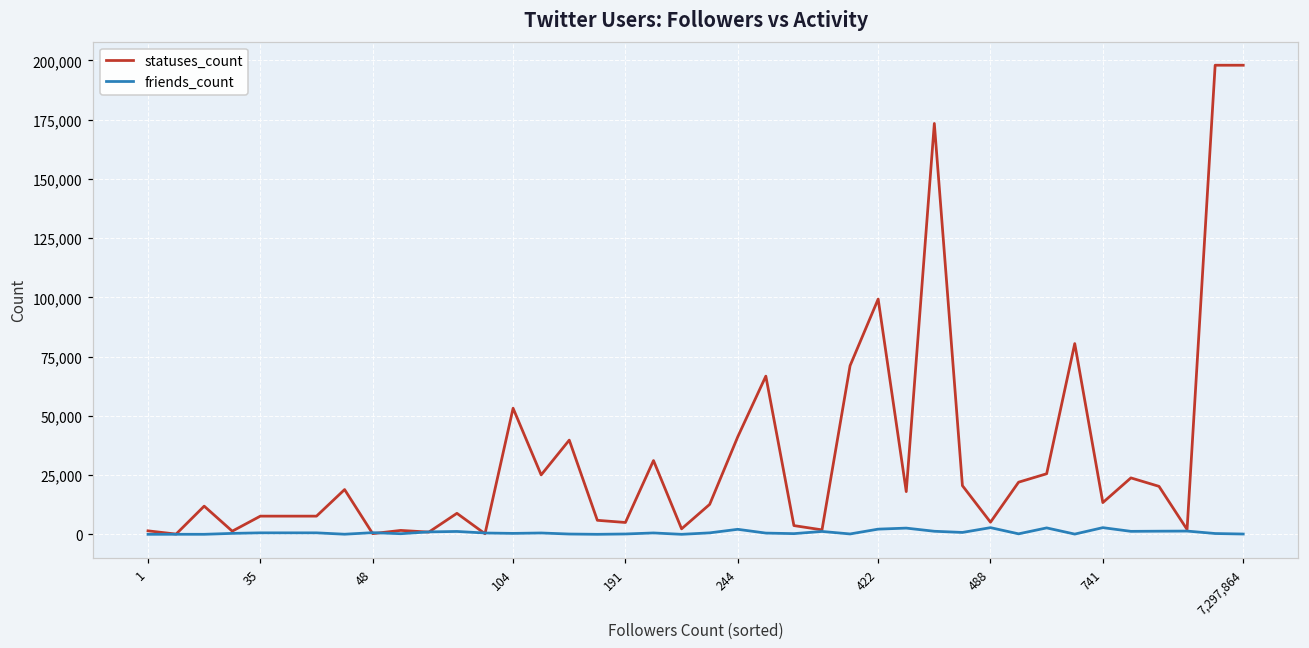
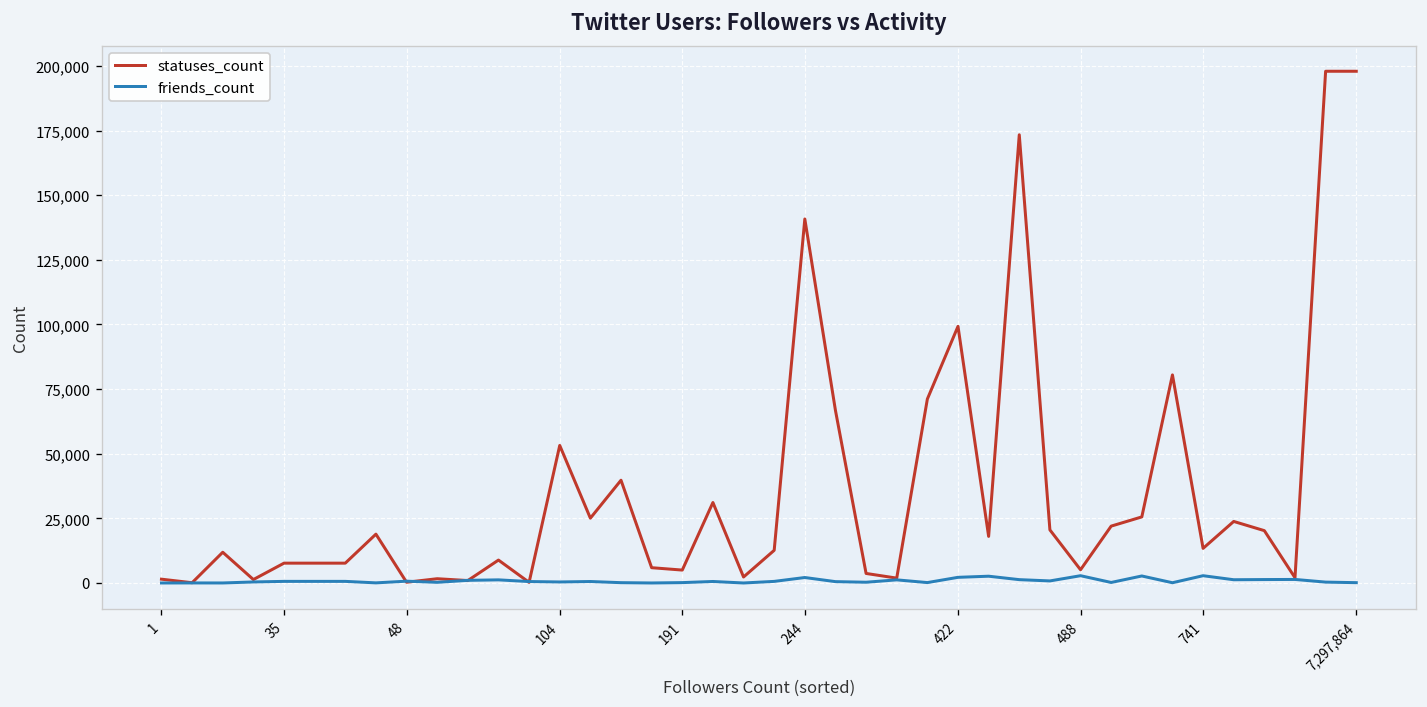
statuses_count, 244: 41,000 -> 141,000
